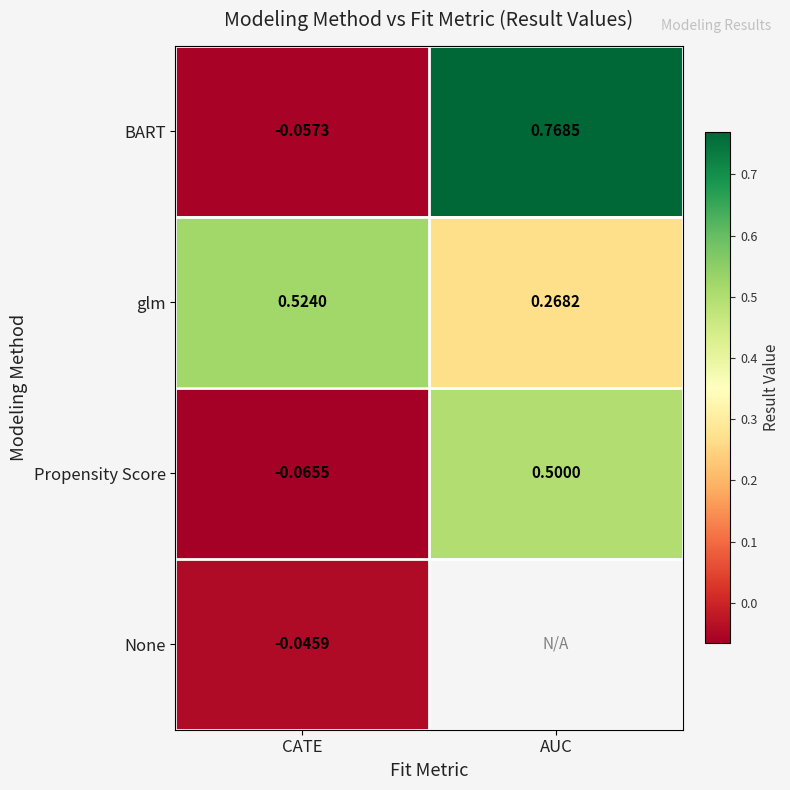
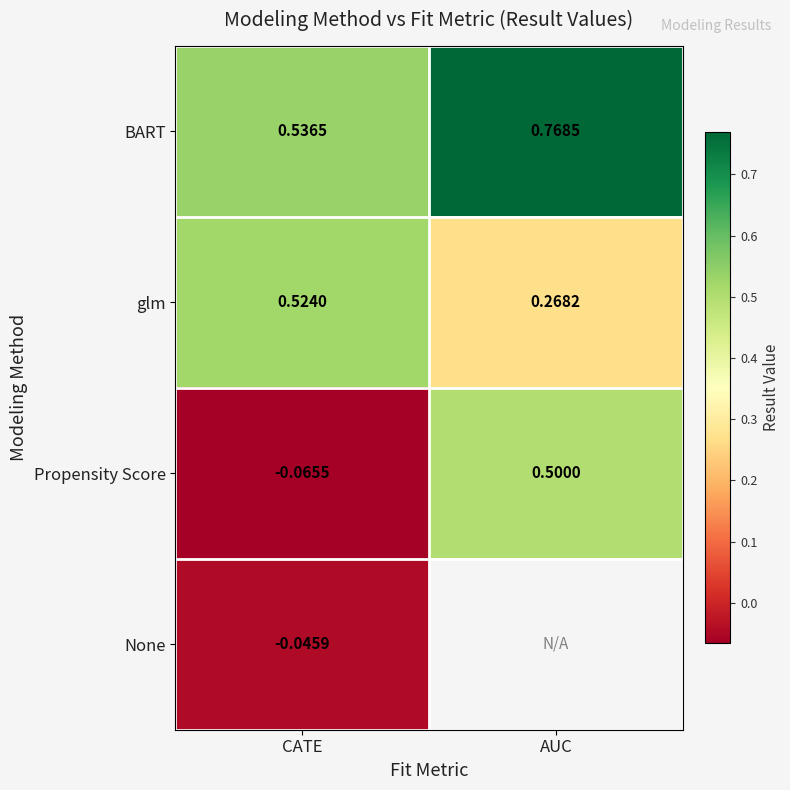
BART, CATE: -0.0573 -> 0.5365
